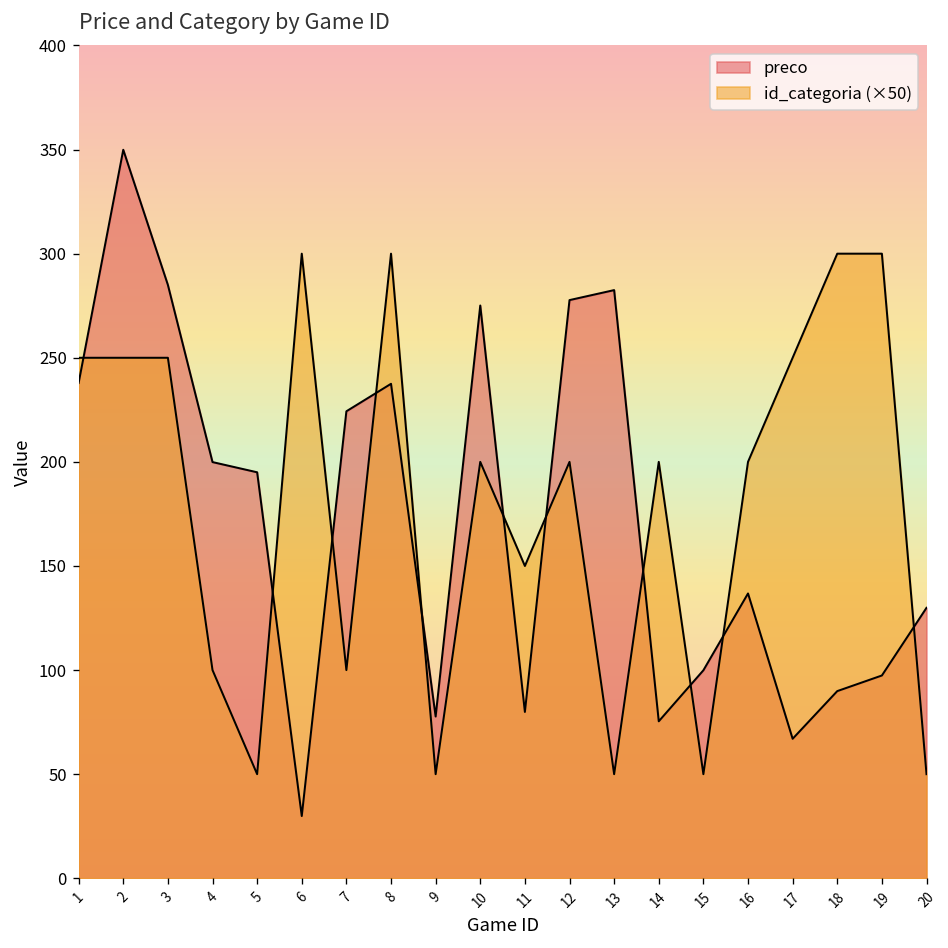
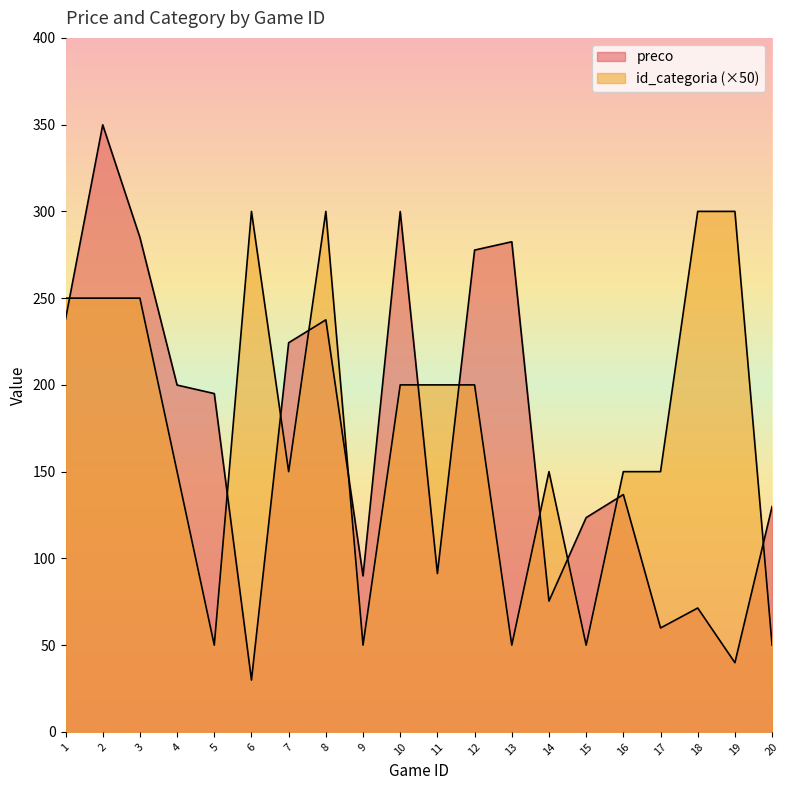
id_categoria (×50), 4: 100 -> 150
id_categoria (×50), 7: 100 -> 150
preco, 9: 78 -> 90
preco, 10: 275 -> 300
preco, 11: 80 -> 91
id_categoria (×50), 11: 150 -> 200
id_categoria (×50), 14: 200 -> 150
preco, 15: 100 -> 124
id_categoria (×50), 16: 200 -> 150
preco, 17: 67 -> 60
id_categoria (×50), 17: 250 -> 150
preco, 18: 90 -> 71
preco, 19: 97 -> 40
